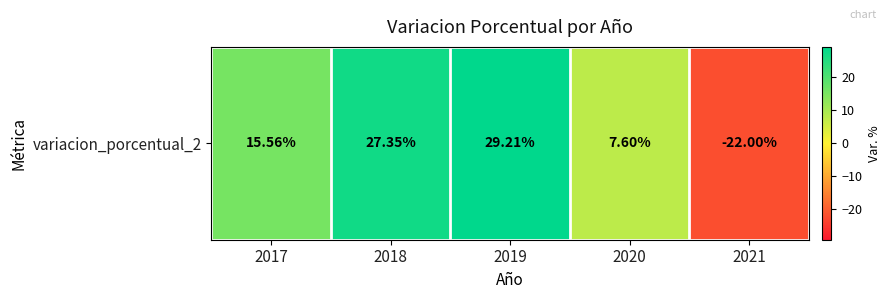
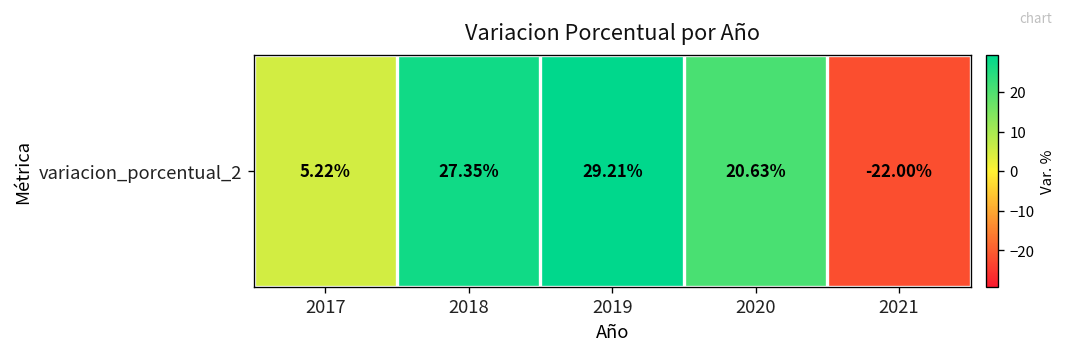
variacion_porcentual_2, 2017: 15.56% -> 5.22%
variacion_porcentual_2, 2020: 7.60% -> 20.63%
